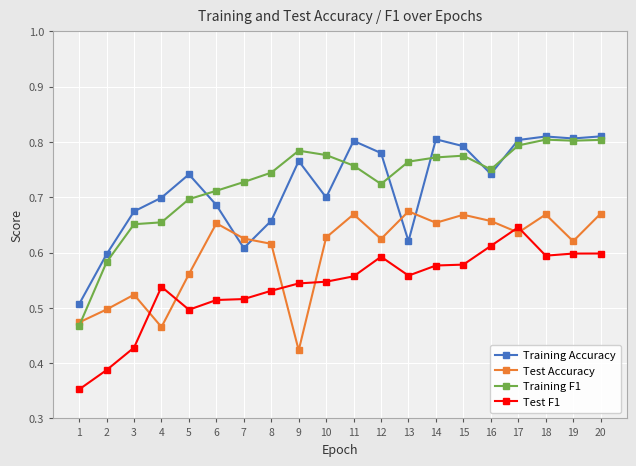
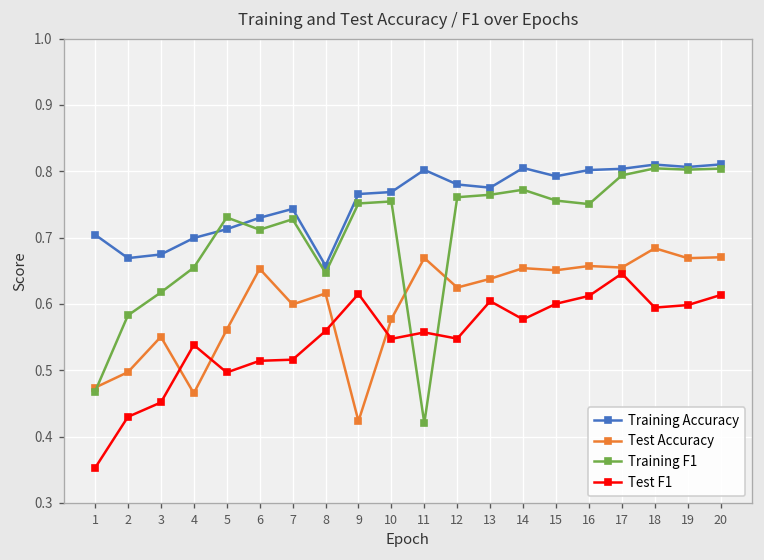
Training Accuracy, 1: 0.51 -> 0.70
Training Accuracy, 2: 0.60 -> 0.67
Test F1, 2: 0.39 -> 0.43
Test Accuracy, 3: 0.52 -> 0.55
Training F1, 3: 0.65 -> 0.62
Test F1, 3: 0.43 -> 0.45
Training Accuracy, 5: 0.74 -> 0.71
Training F1, 5: 0.70 -> 0.73
Training Accuracy, 6: 0.69 -> 0.73
Training Accuracy, 7: 0.61 -> 0.74
Test Accuracy, 7: 0.63 -> 0.60
Training F1, 8: 0.74 -> 0.65
Test F1, 8: 0.53 -> 0.56
Training F1, 9: 0.78 -> 0.75
Test F1, 9: 0.54 -> 0.62
Training Accuracy, 10: 0.70 -> 0.77
Test Accuracy, 10: 0.63 -> 0.58
Training F1, 10: 0.78 -> 0.75
Training F1, 11: 0.76 -> 0.42
Training F1, 12: 0.72 -> 0.76
Test F1, 12: 0.59 -> 0.55
Training Accuracy, 13: 0.62 -> 0.78
Test Accuracy, 13: 0.67 -> 0.64
Test F1, 13: 0.56 -> 0.60
Test Accuracy, 15: 0.67 -> 0.65
Training F1, 15: 0.78 -> 0.76
Test F1, 15: 0.58 -> 0.60
Training Accuracy, 16: 0.74 -> 0.80
Test Accuracy, 17: 0.64 -> 0.65
Test Accuracy, 18: 0.67 -> 0.68
Test Accuracy, 19: 0.62 -> 0.67
Test F1, 20: 0.60 -> 0.61
